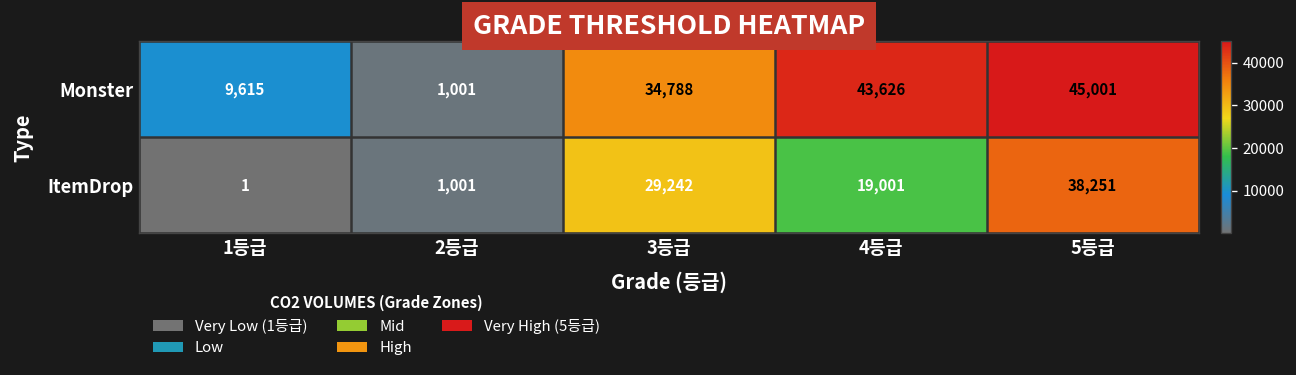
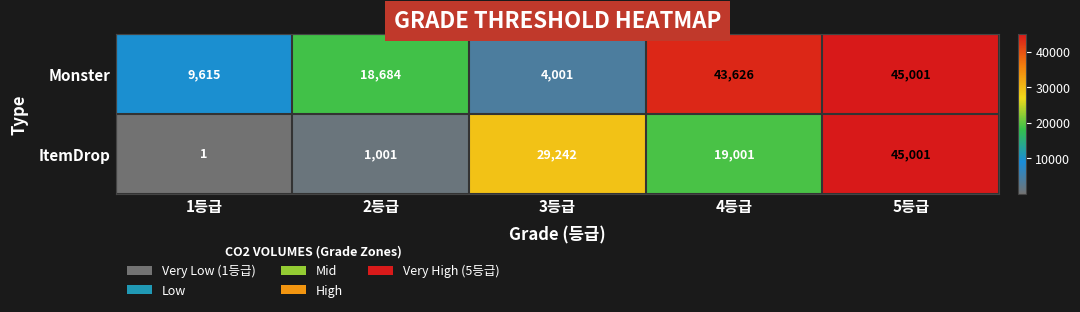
Monster, 2등급: 1,001 -> 18,684
Monster, 3등급: 34,788 -> 4,001
ItemDrop, 5등급: 38,251 -> 45,001
